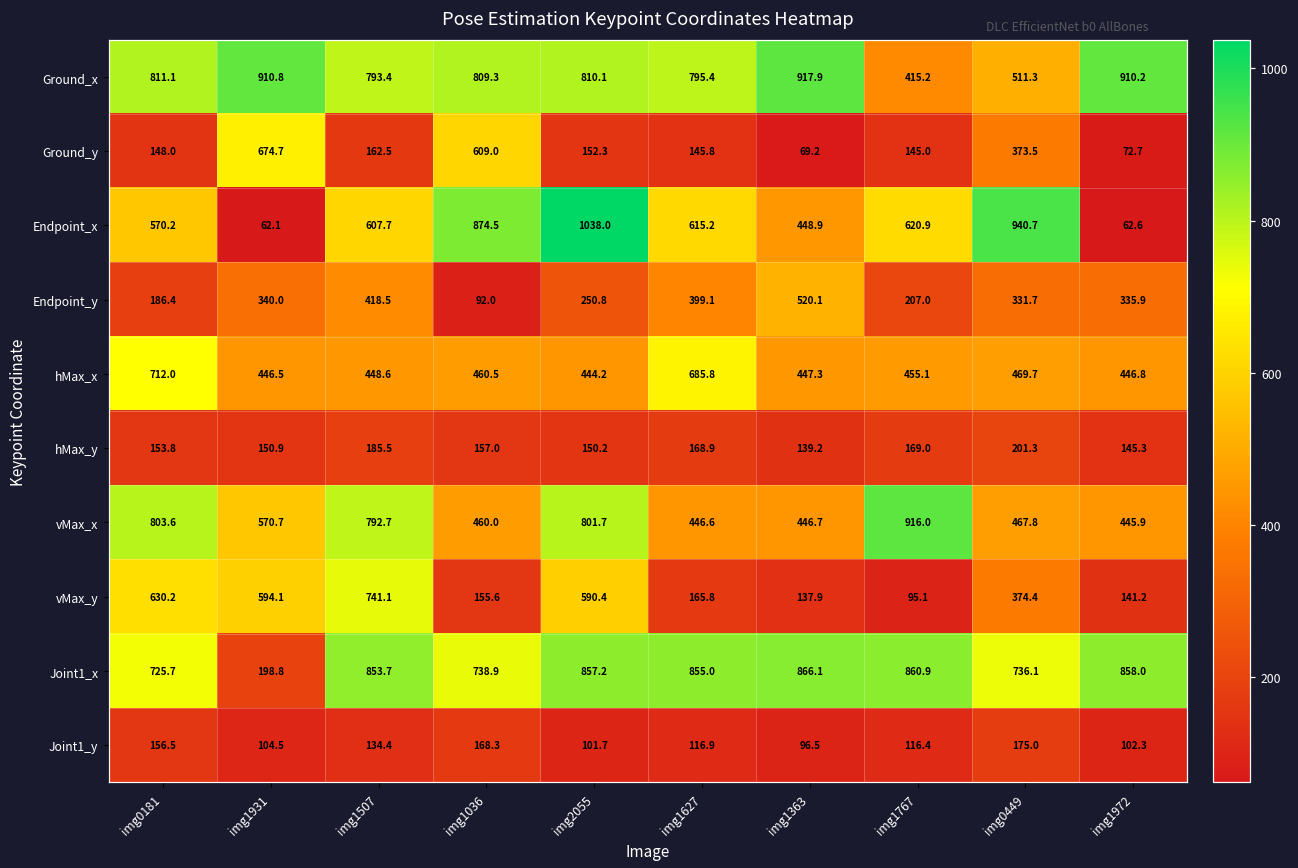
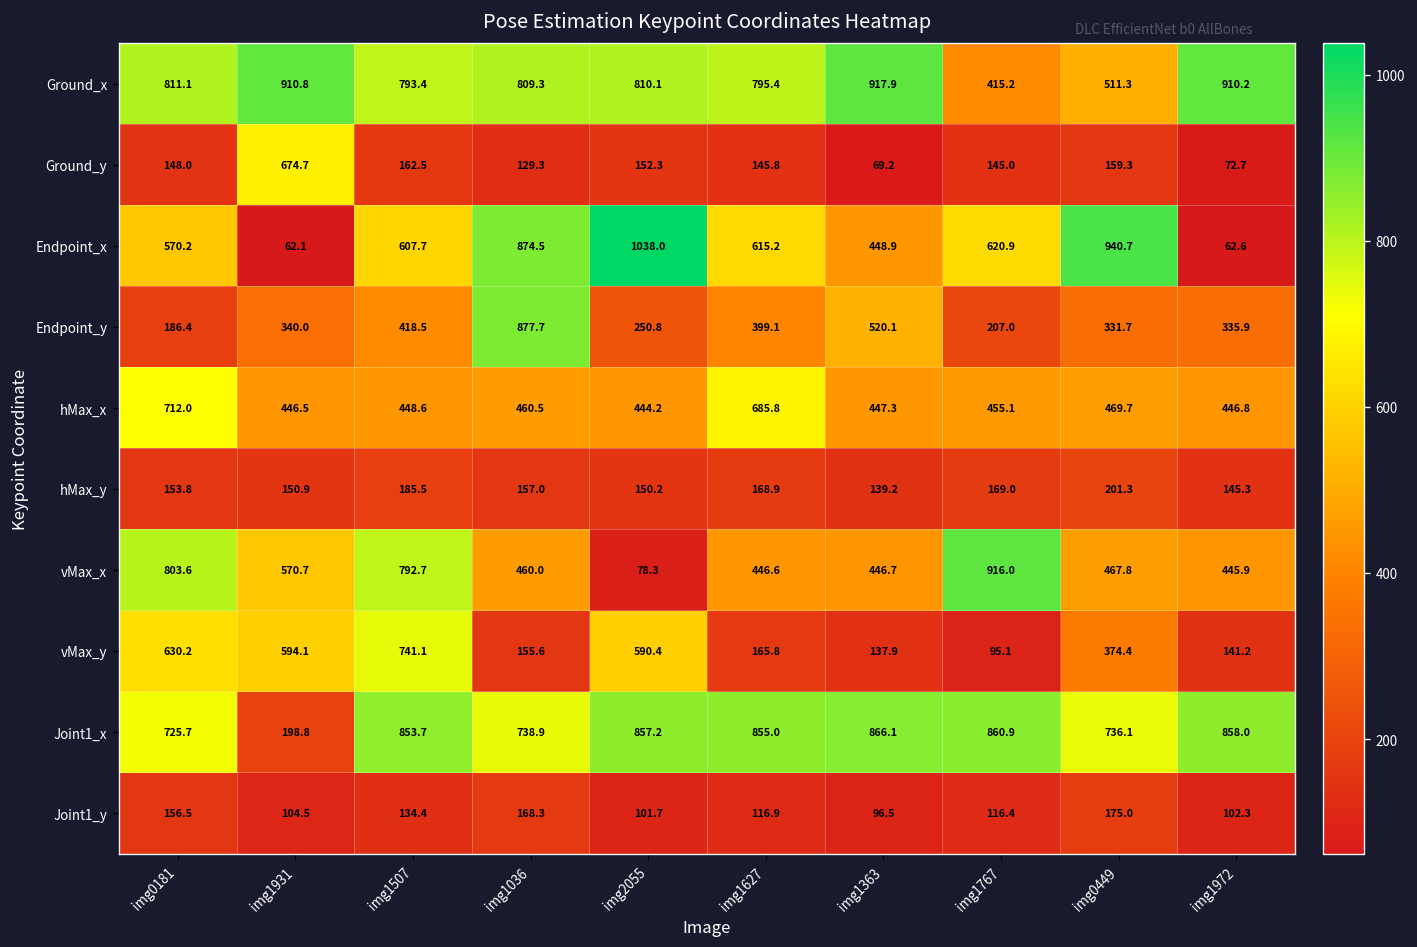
Ground_y, img1036: 609.0 -> 129.3
Ground_y, img0449: 373.5 -> 159.3
Endpoint_y, img1036: 92.0 -> 877.7
vMax_x, img2055: 801.7 -> 78.3
